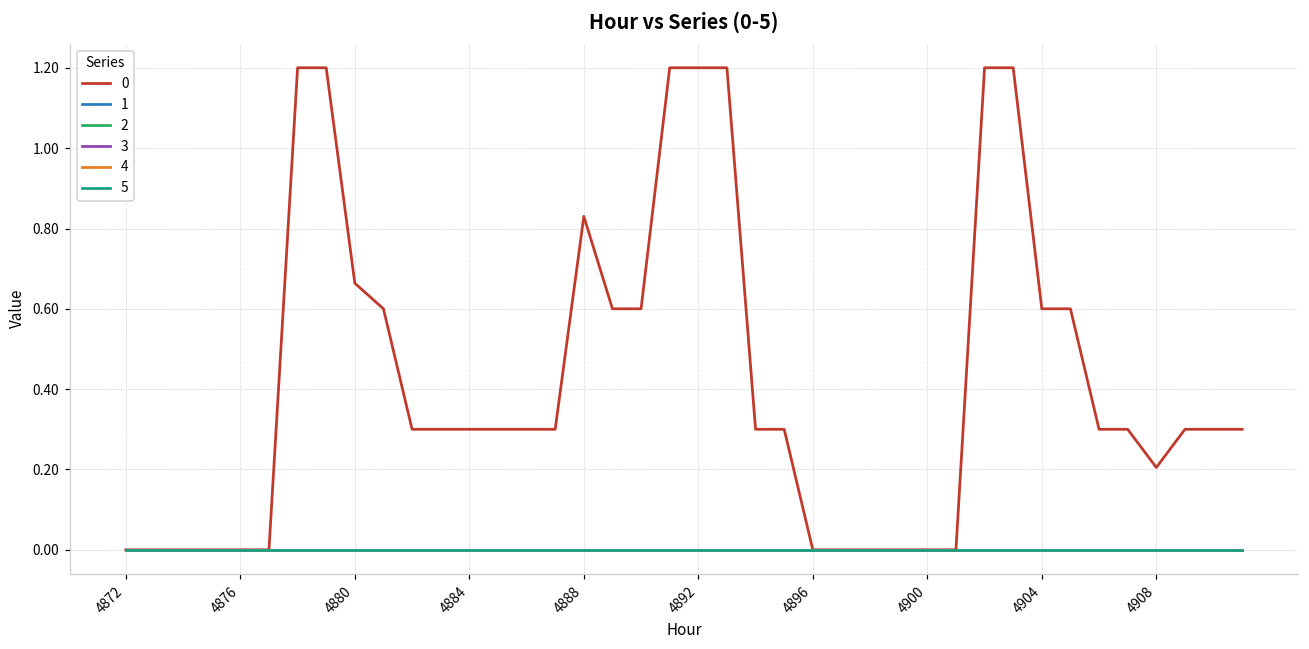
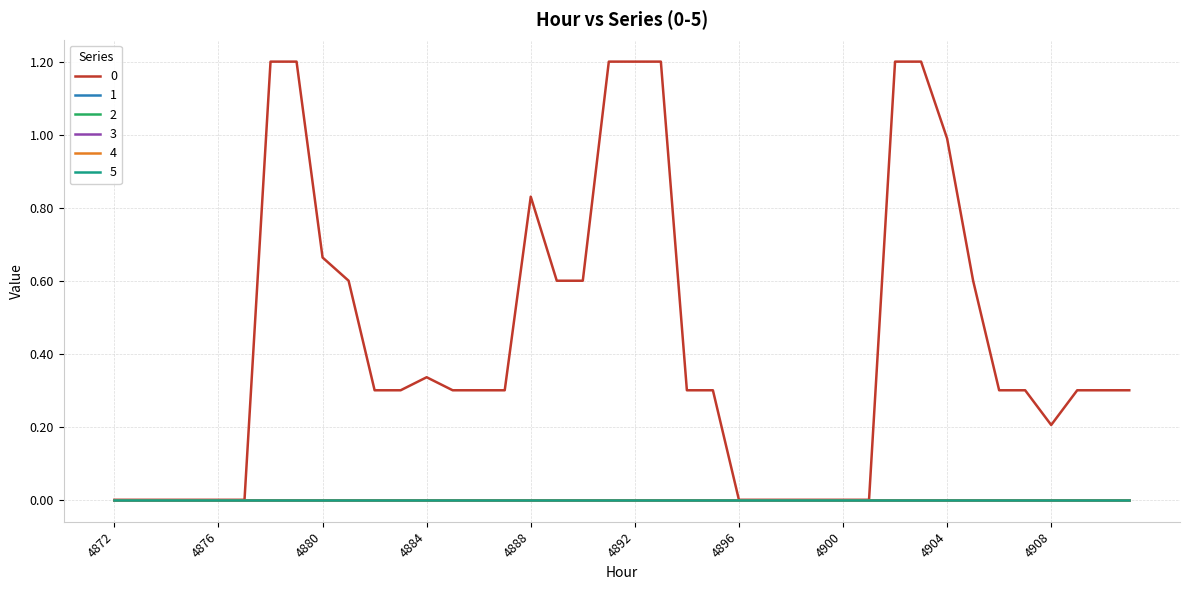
0, 4884: 0.30 -> 0.34
0, 4904: 0.60 -> 0.99
